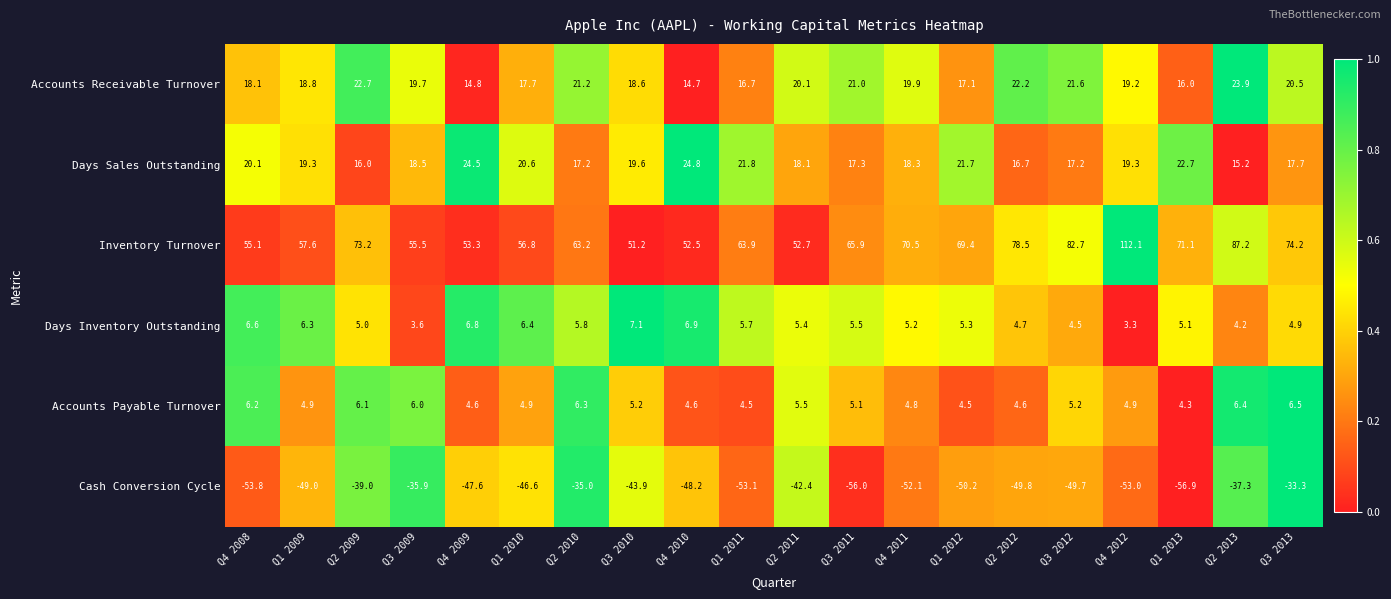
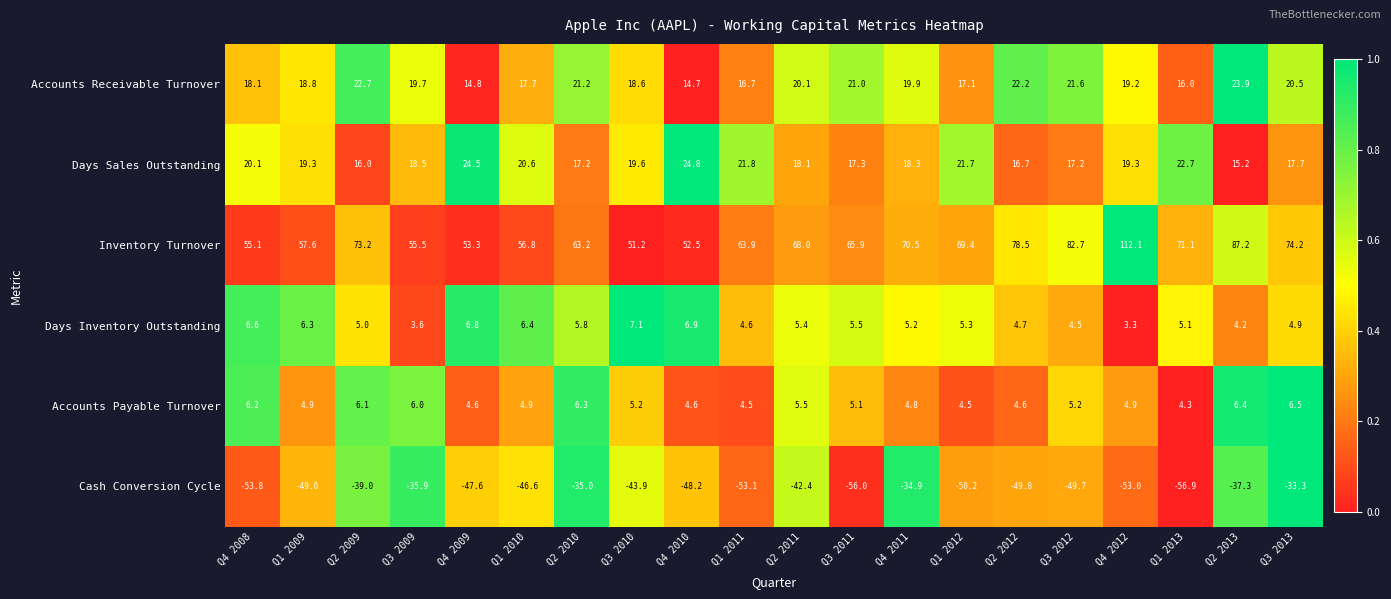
Inventory Turnover, Q2 2011: 52.7 -> 68.0
Days Inventory Outstanding, Q1 2011: 5.7 -> 4.6
Cash Conversion Cycle, Q4 2011: -52.1 -> -34.9
